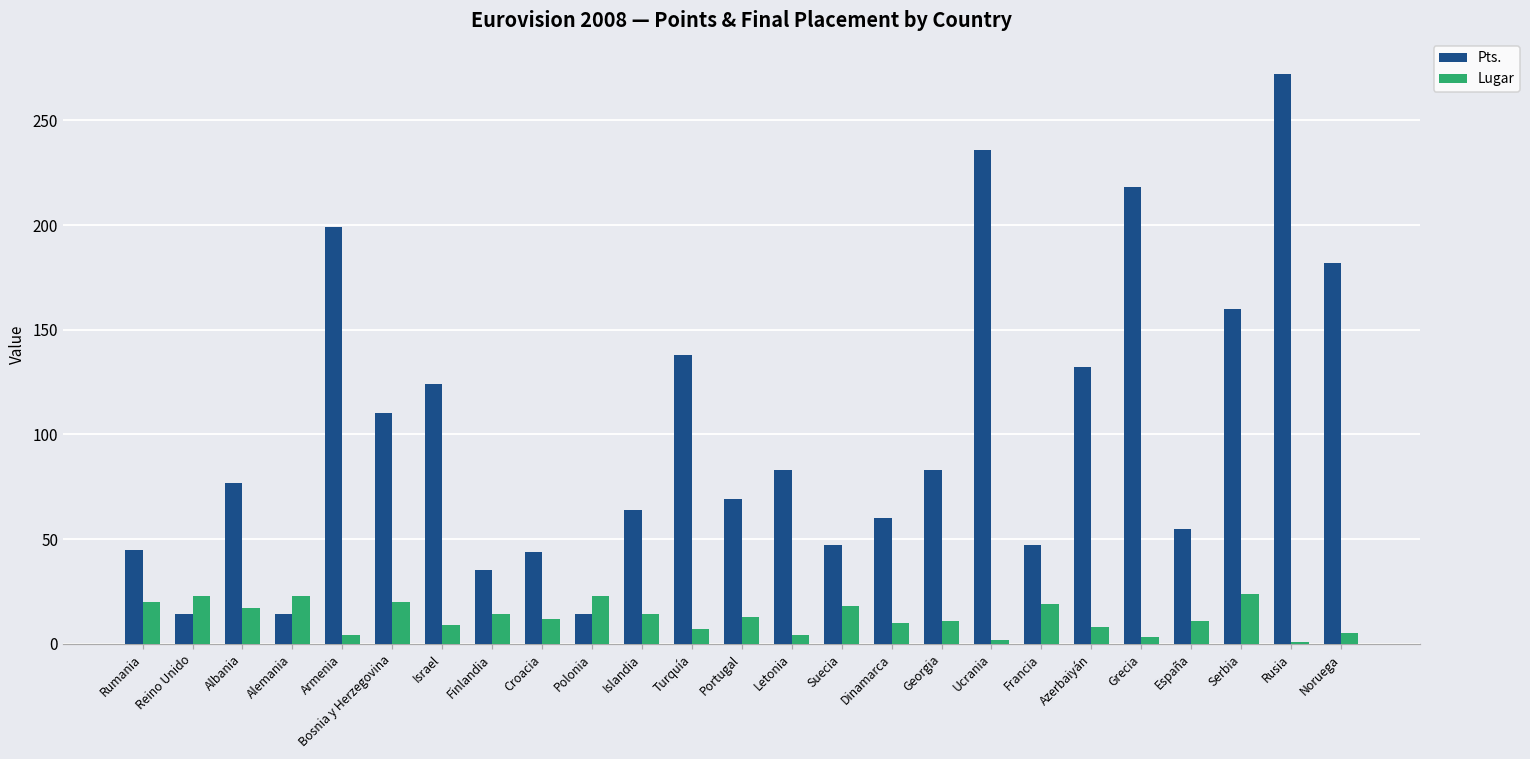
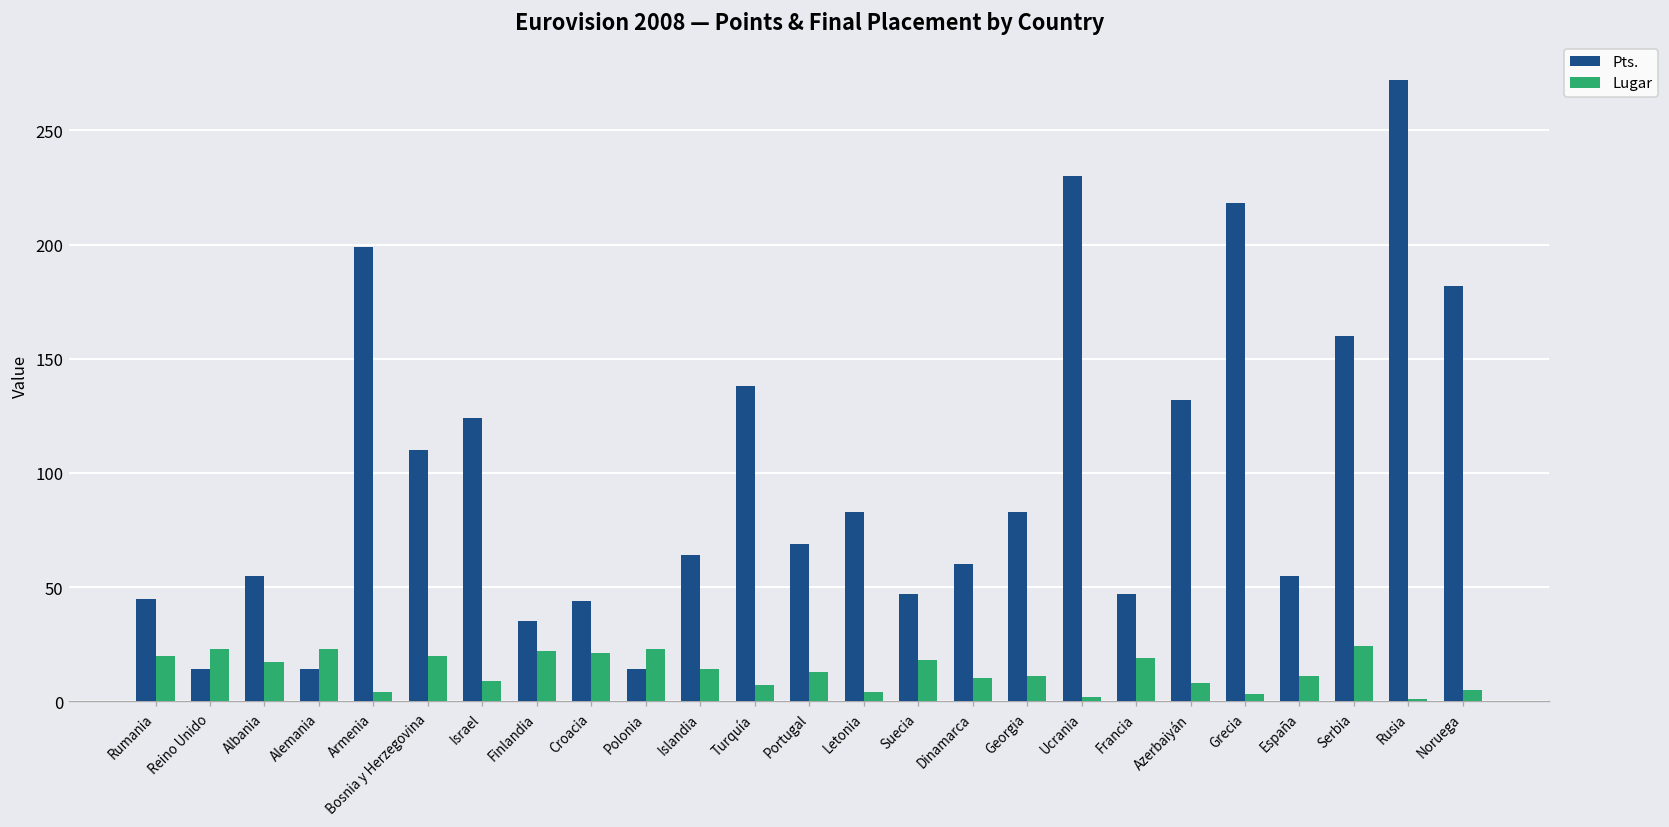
Pts., Albania: 77 -> 55
Lugar, Finlandia: 14 -> 22
Lugar, Croacia: 12 -> 21
Pts., Ucrania: 236 -> 230
